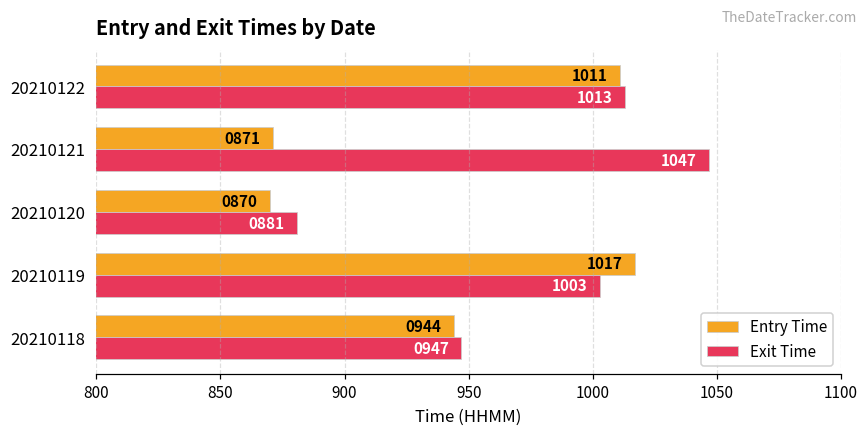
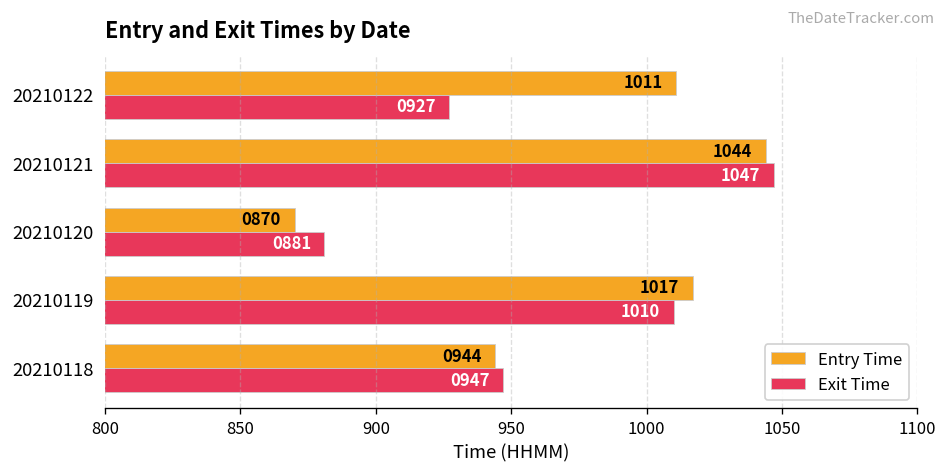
Exit Time, 20210122: 1013 -> 0927
Entry Time, 20210121: 0871 -> 1044
Exit Time, 20210119: 1003 -> 1010
